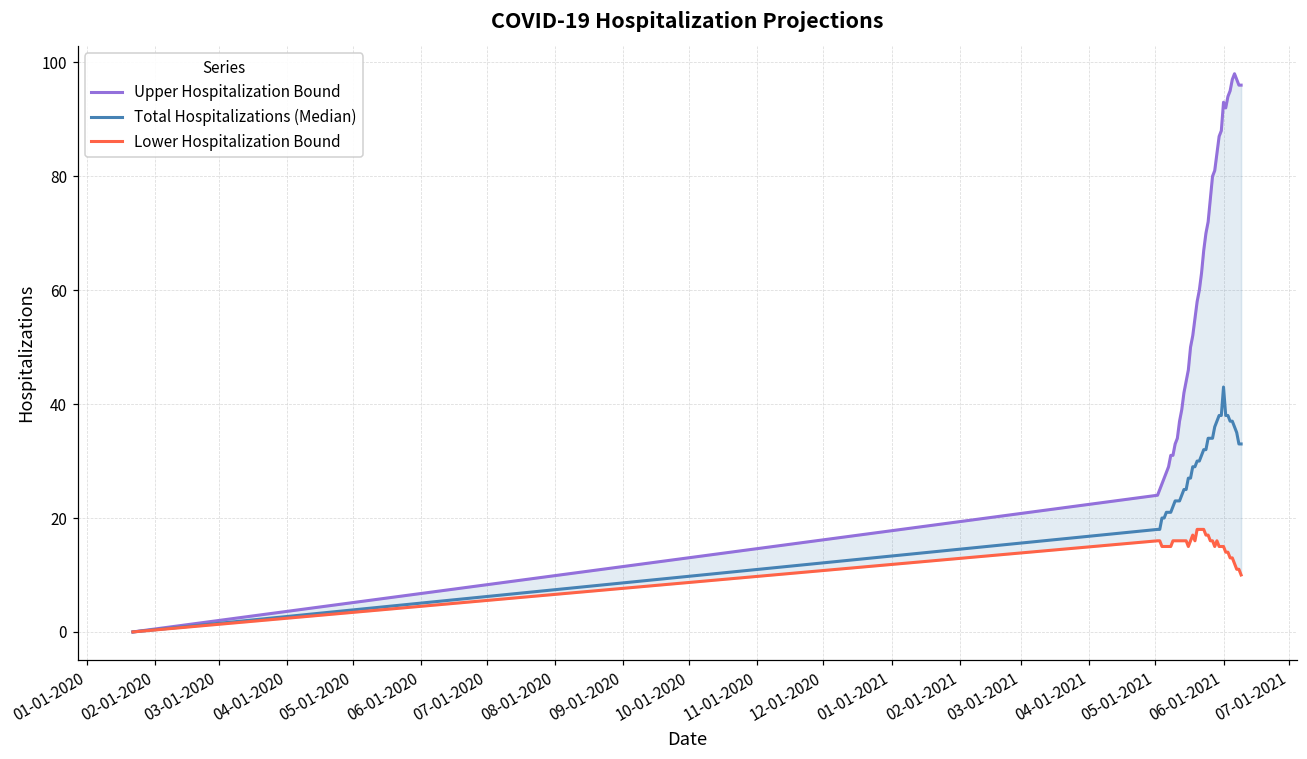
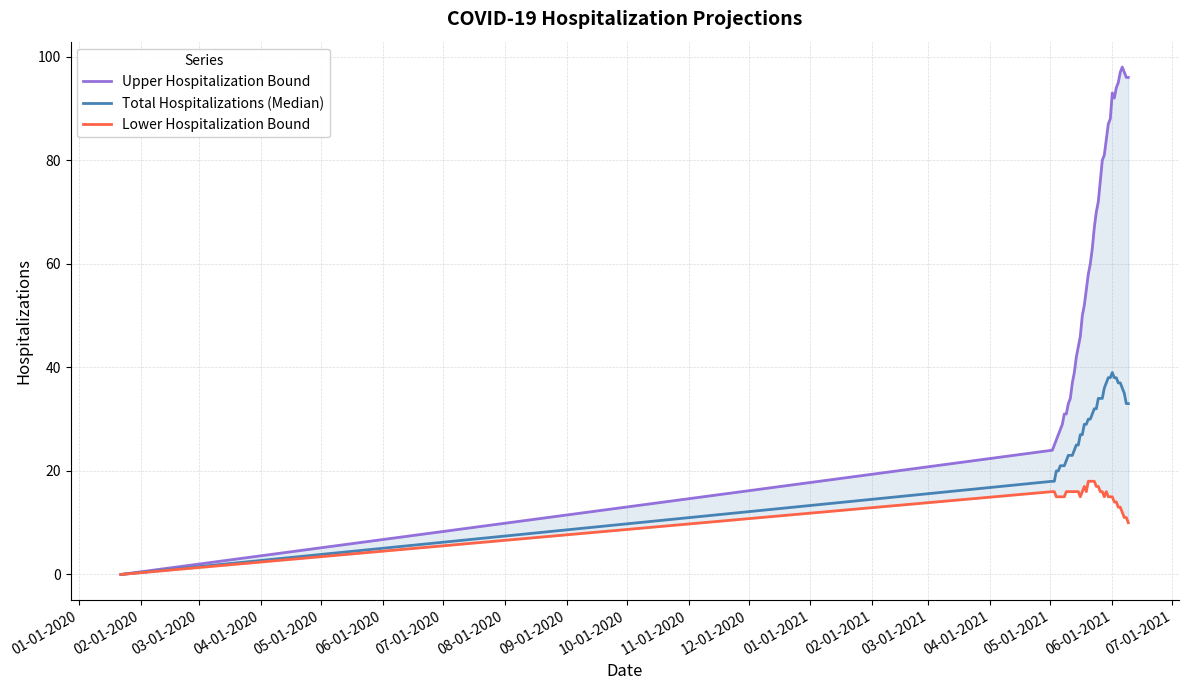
Total Hospitalizations (Median), 06-01-2021: 43 -> 39
